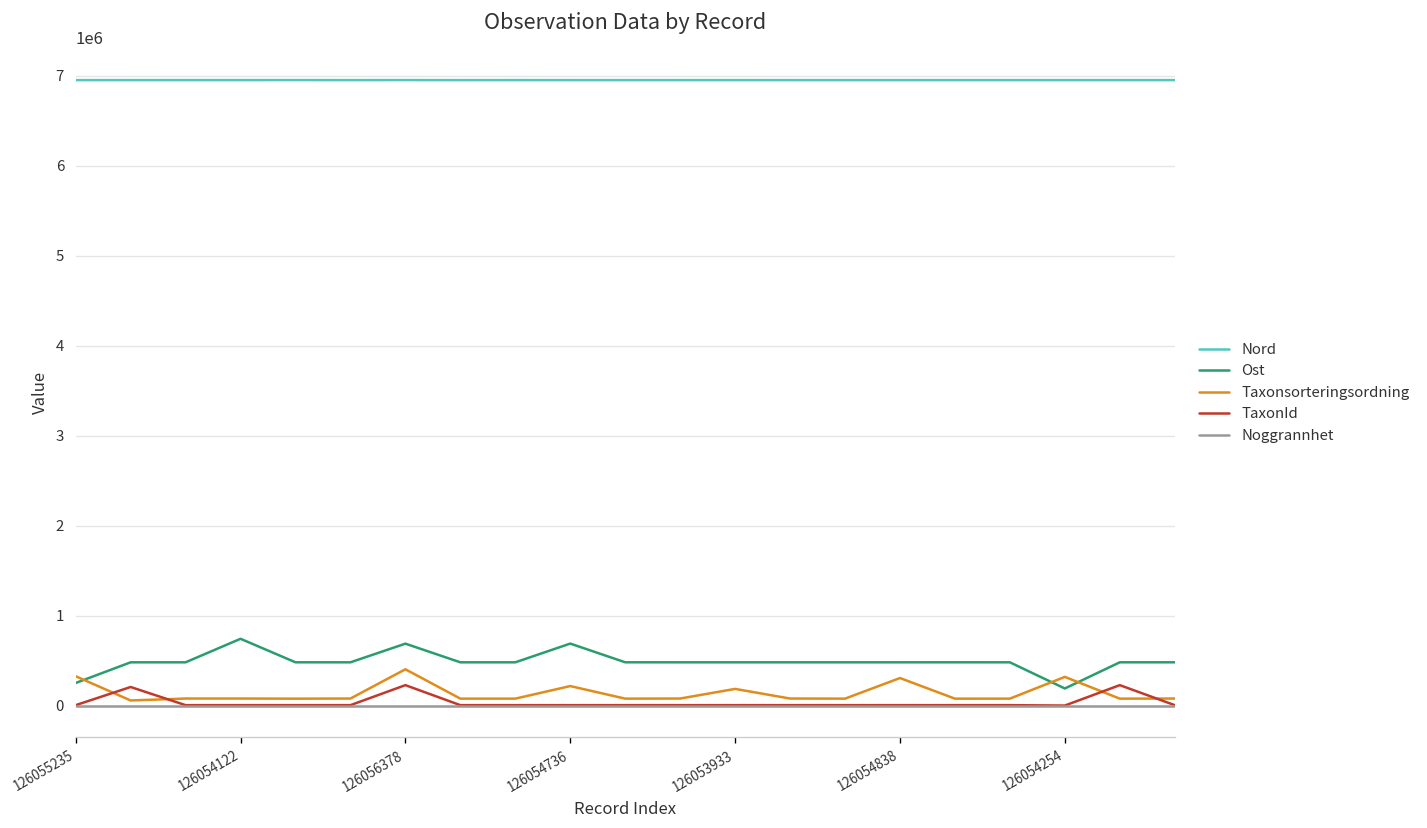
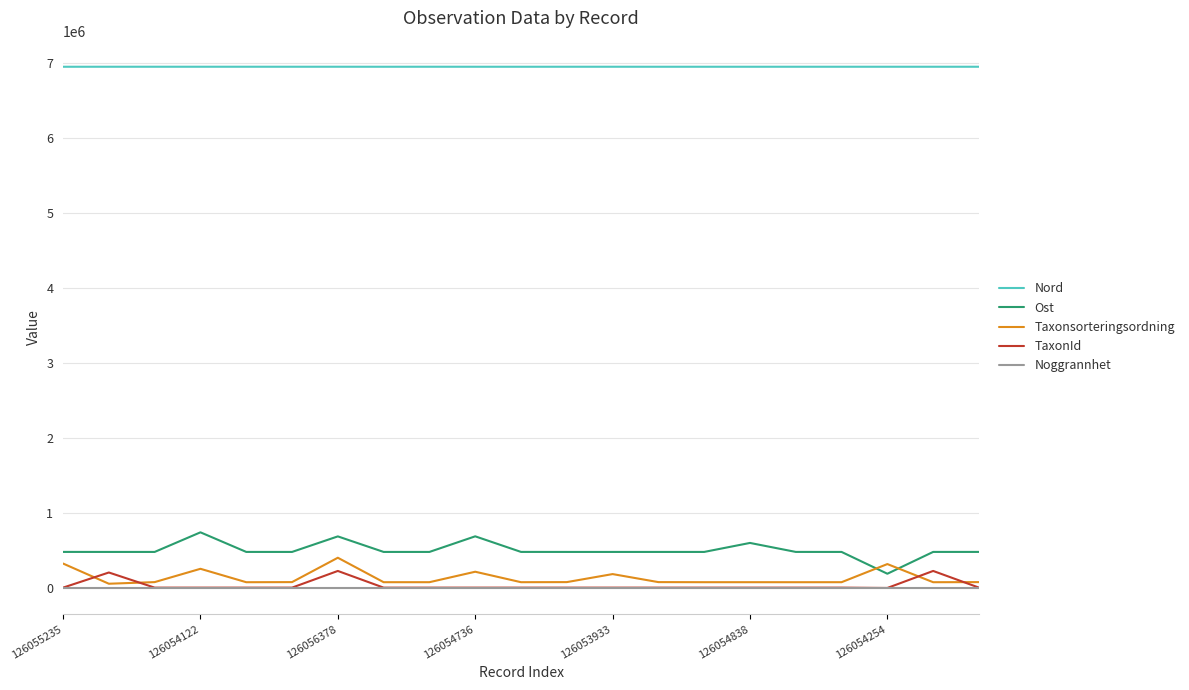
Ost, 126055235: 300000 -> 500000
Taxonsorteringsordning, 126054122: 100000 -> 300000
Ost, 126054838: 500000 -> 600000
Taxonsorteringsordning, 126054838: 300000 -> 100000
